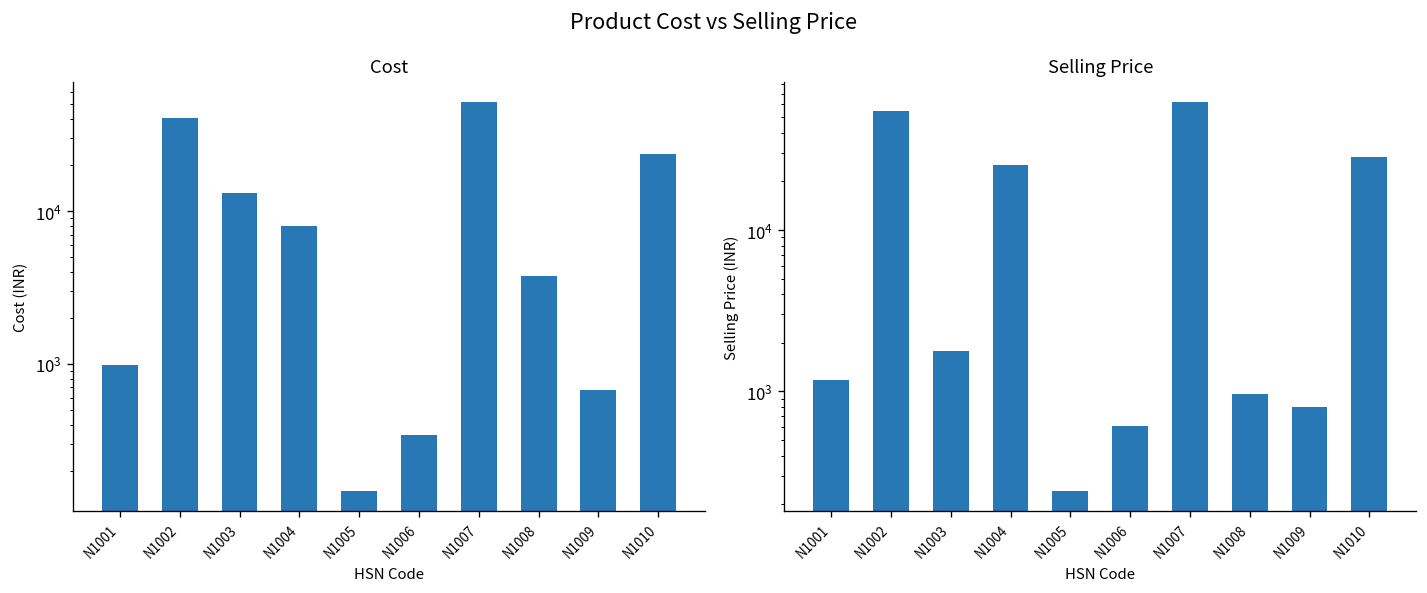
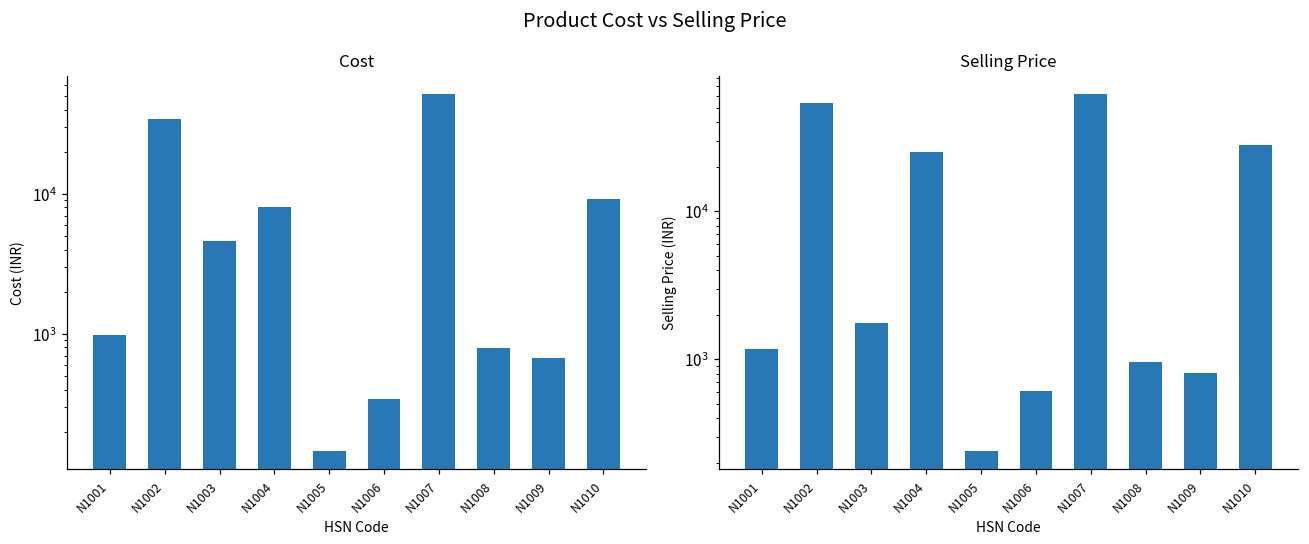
Cost, N1002: 41000 -> 35000
Cost, N1003: 13000 -> 4600
Cost, N1008: 3800 -> 800
Cost, N1010: 24000 -> 9000
